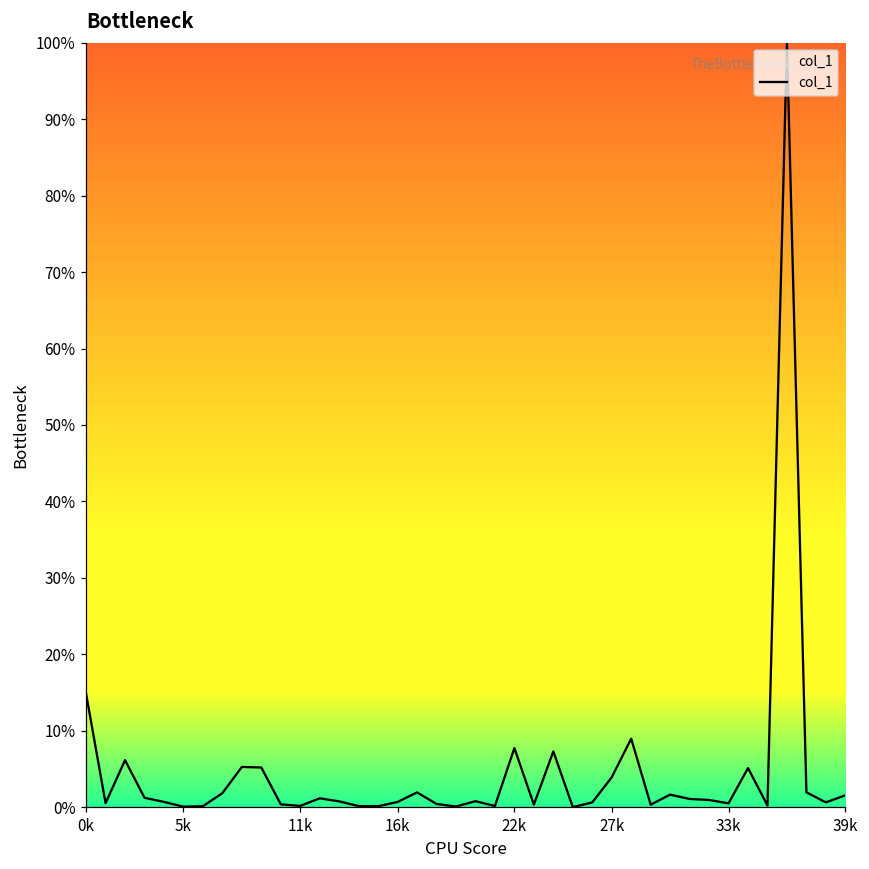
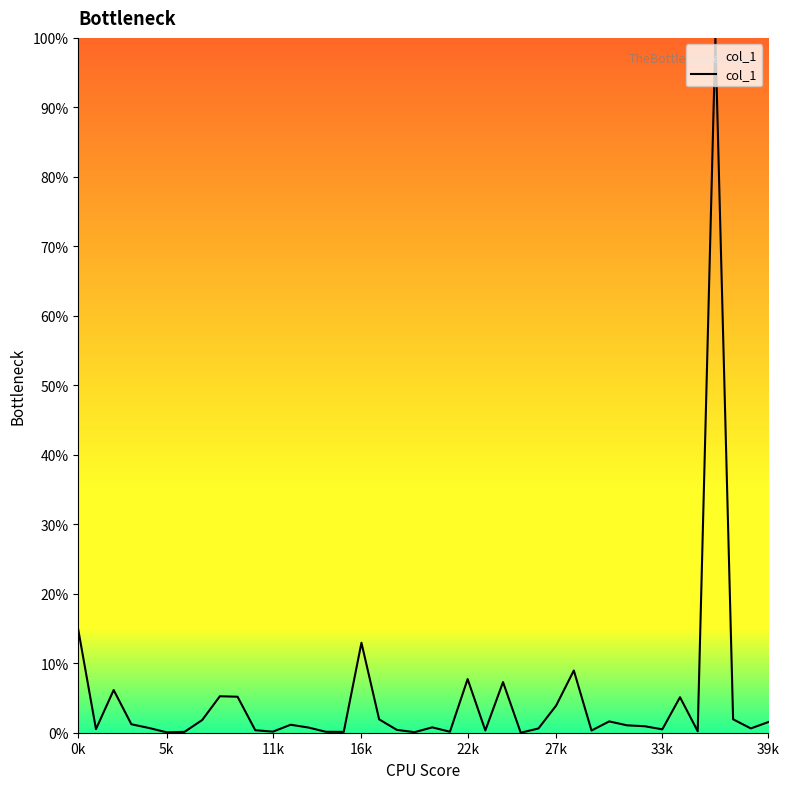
16k: 1% -> 13%
